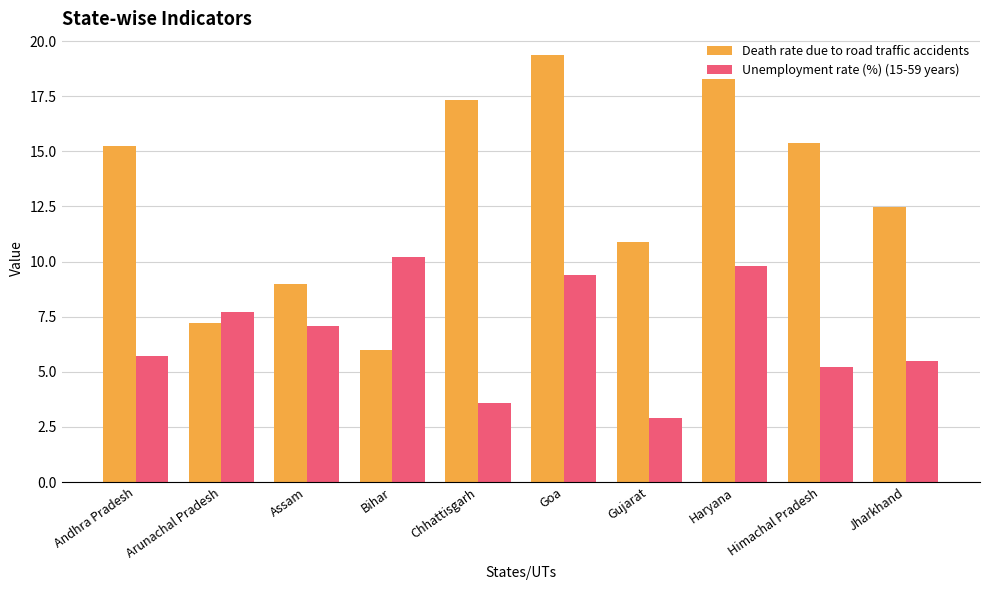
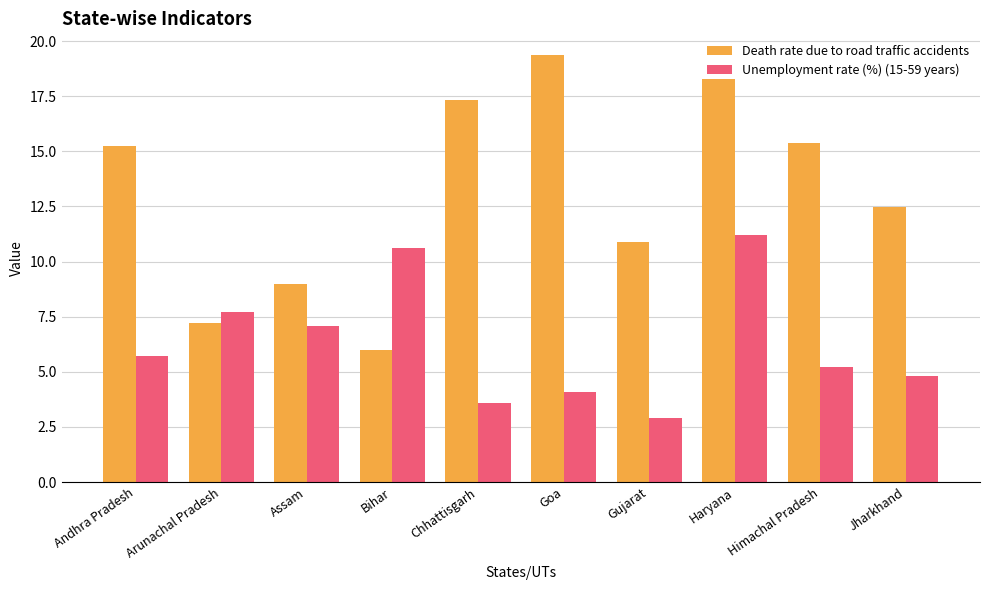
Unemployment rate (%) (15-59 years), Bihar: 10.2 -> 10.6
Unemployment rate (%) (15-59 years), Goa: 9.4 -> 4.1
Unemployment rate (%) (15-59 years), Haryana: 9.8 -> 11.2
Unemployment rate (%) (15-59 years), Jharkhand: 5.5 -> 4.8
